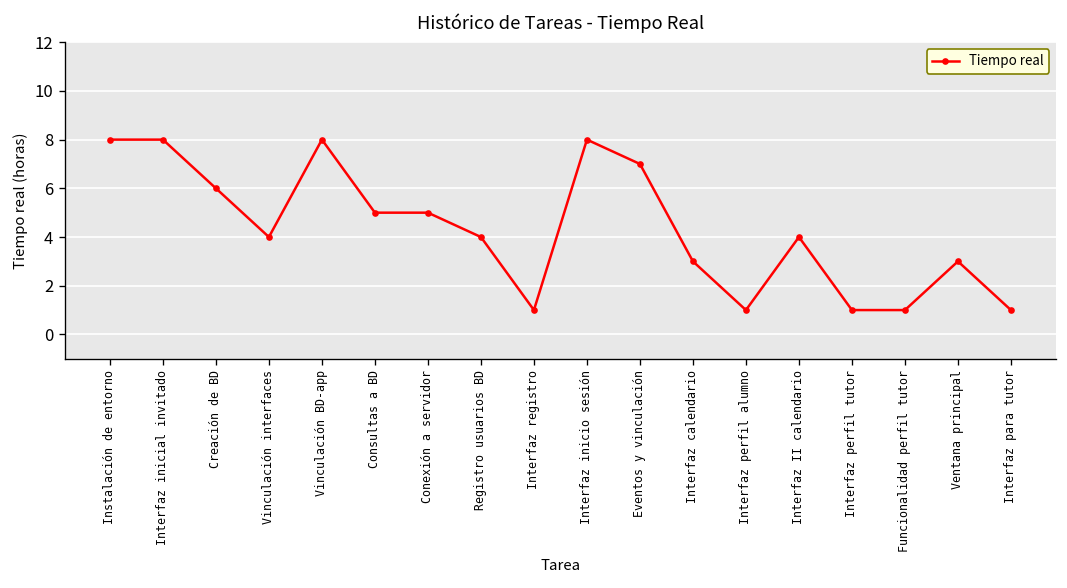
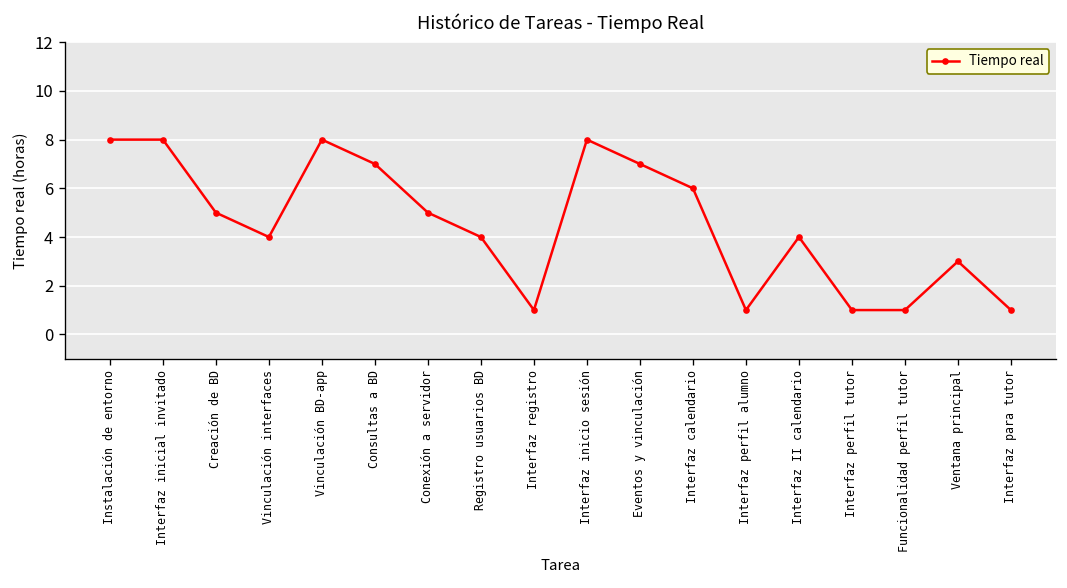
Creación de BD: 6 -> 5
Consultas a BD: 5 -> 7
Interfaz calendario: 3 -> 6
